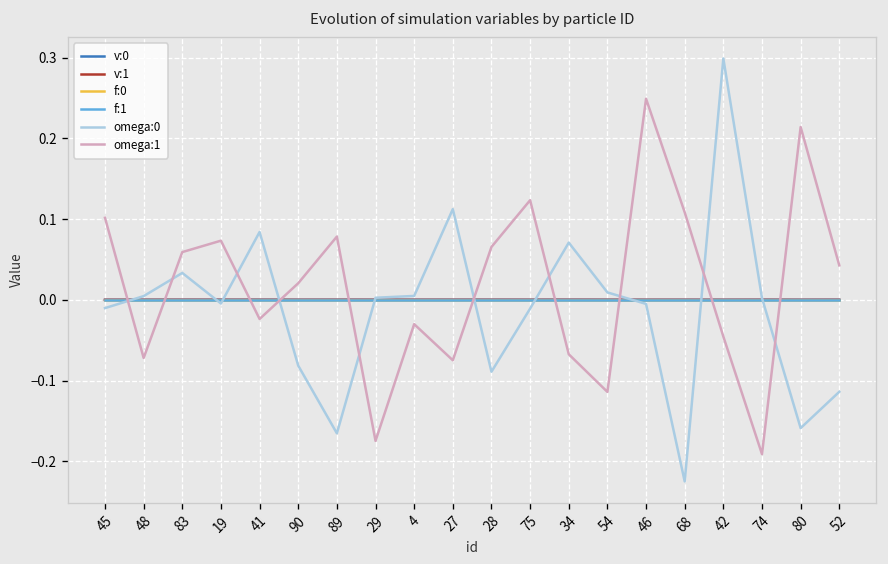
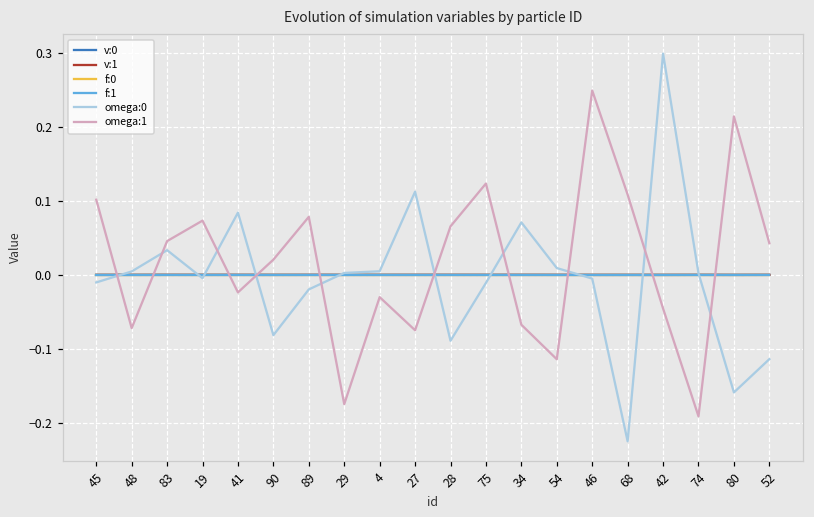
omega:1, 83: 0.06 -> 0.05
omega:0, 89: -0.17 -> -0.02
